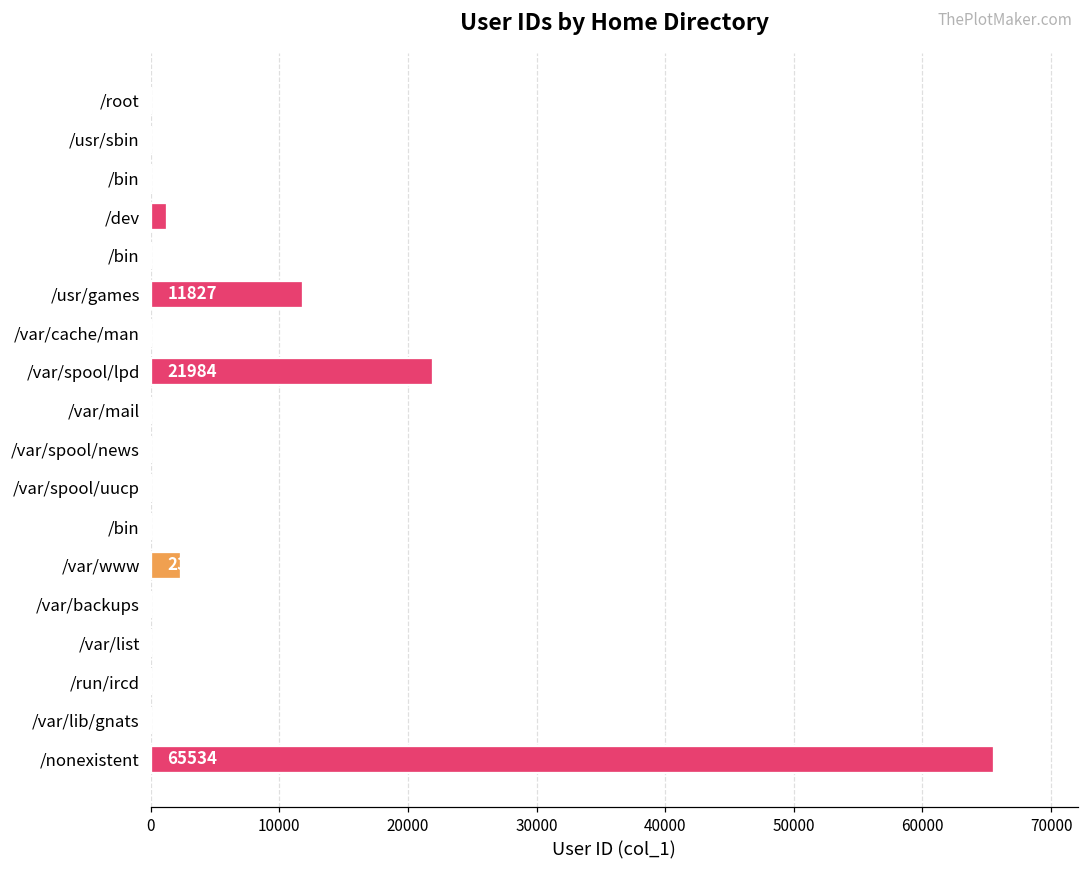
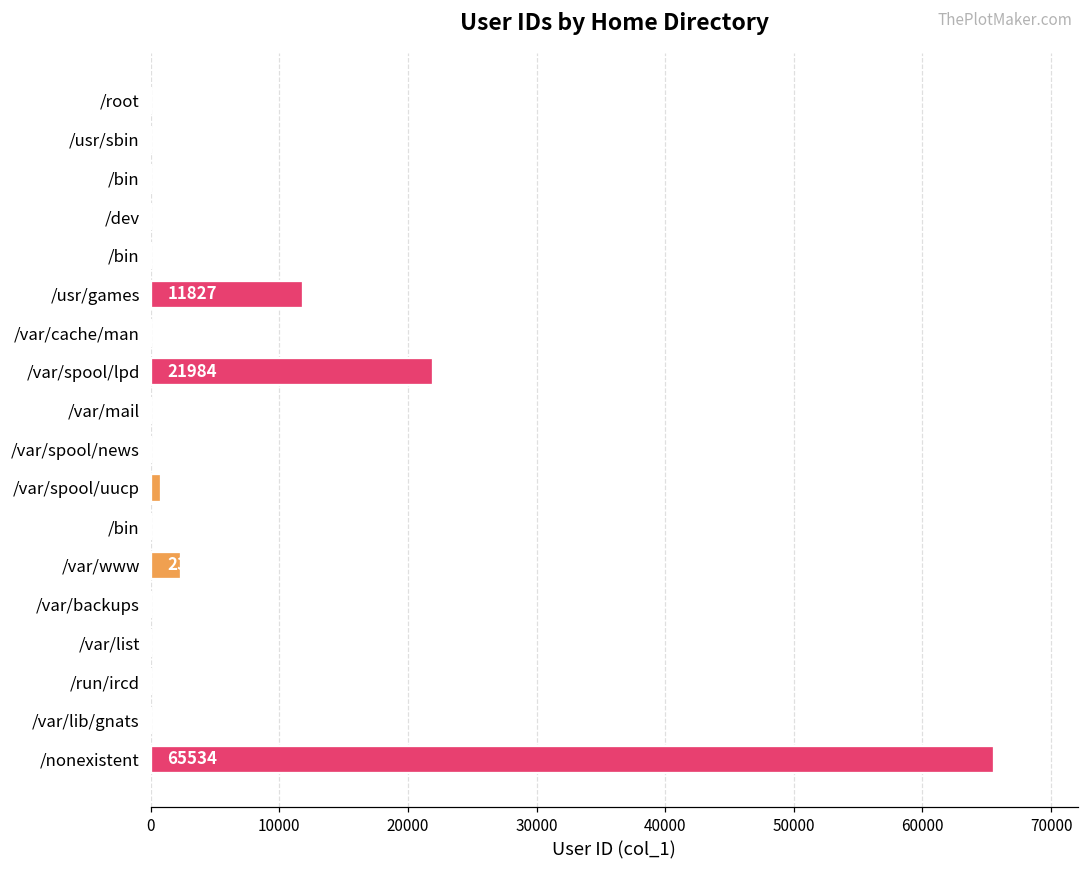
/dev: 1300 -> 0
/var/spool/uucp: 0 -> 800
